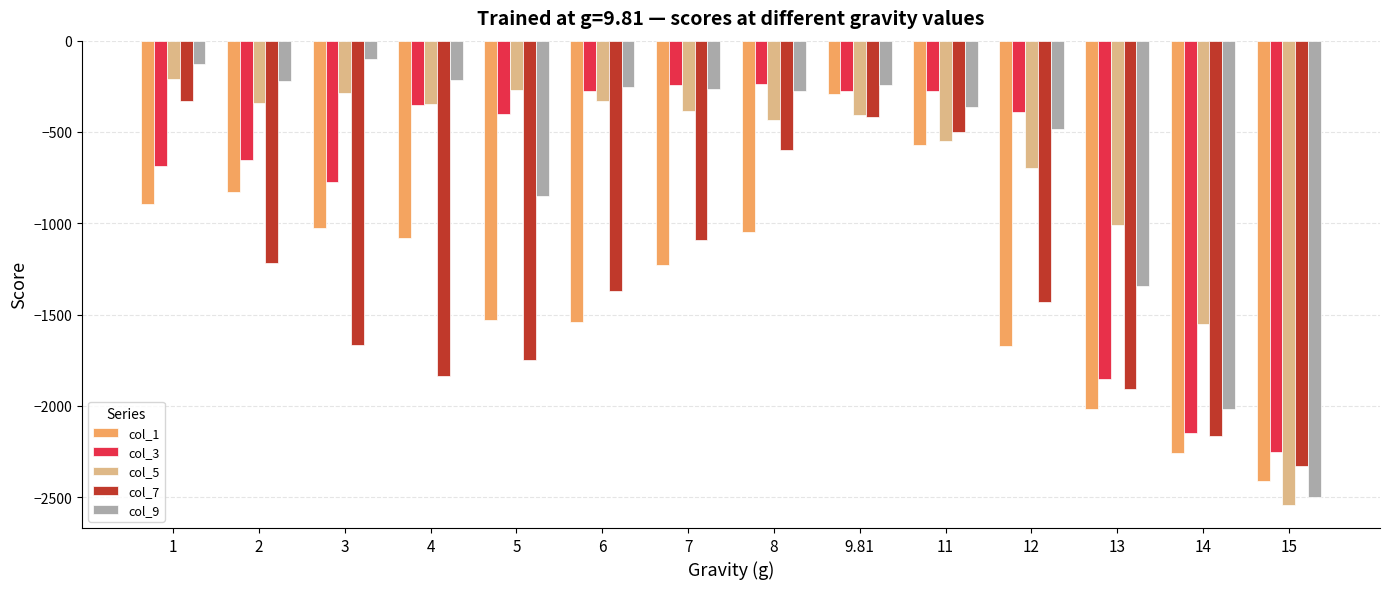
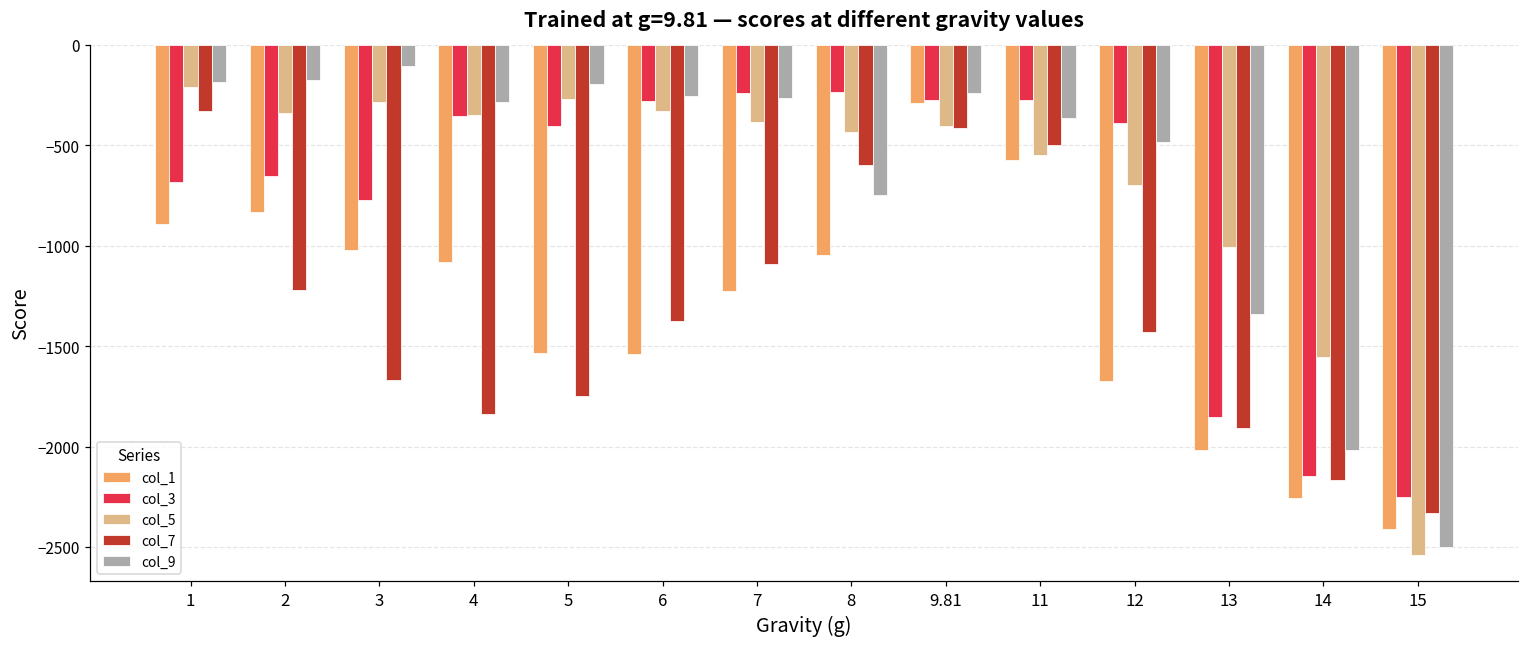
col_9, 1: -130 -> -180
col_9, 2: -220 -> -170
col_9, 4: -220 -> -290
col_9, 5: -850 -> -200
col_9, 8: -270 -> -750
